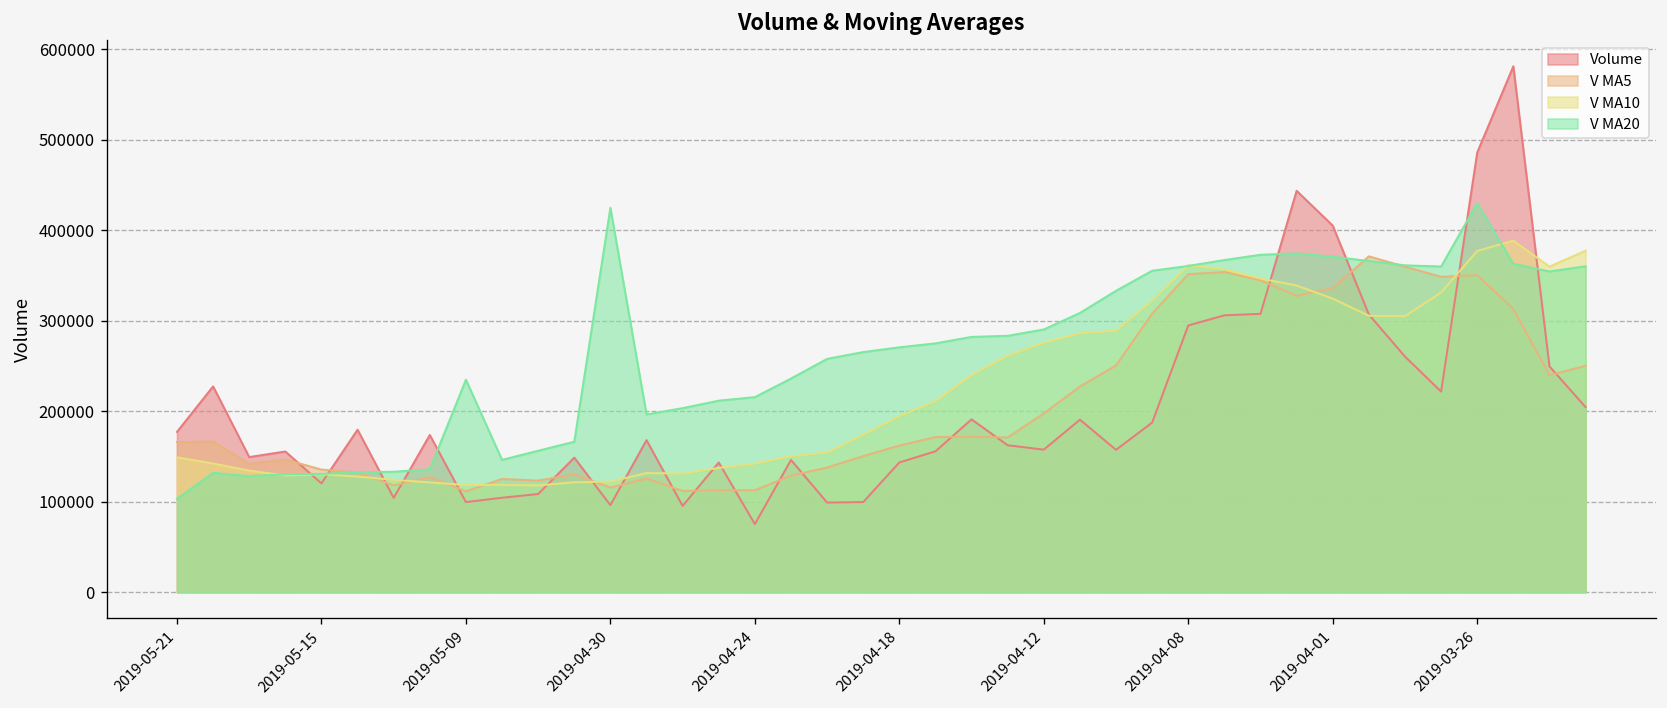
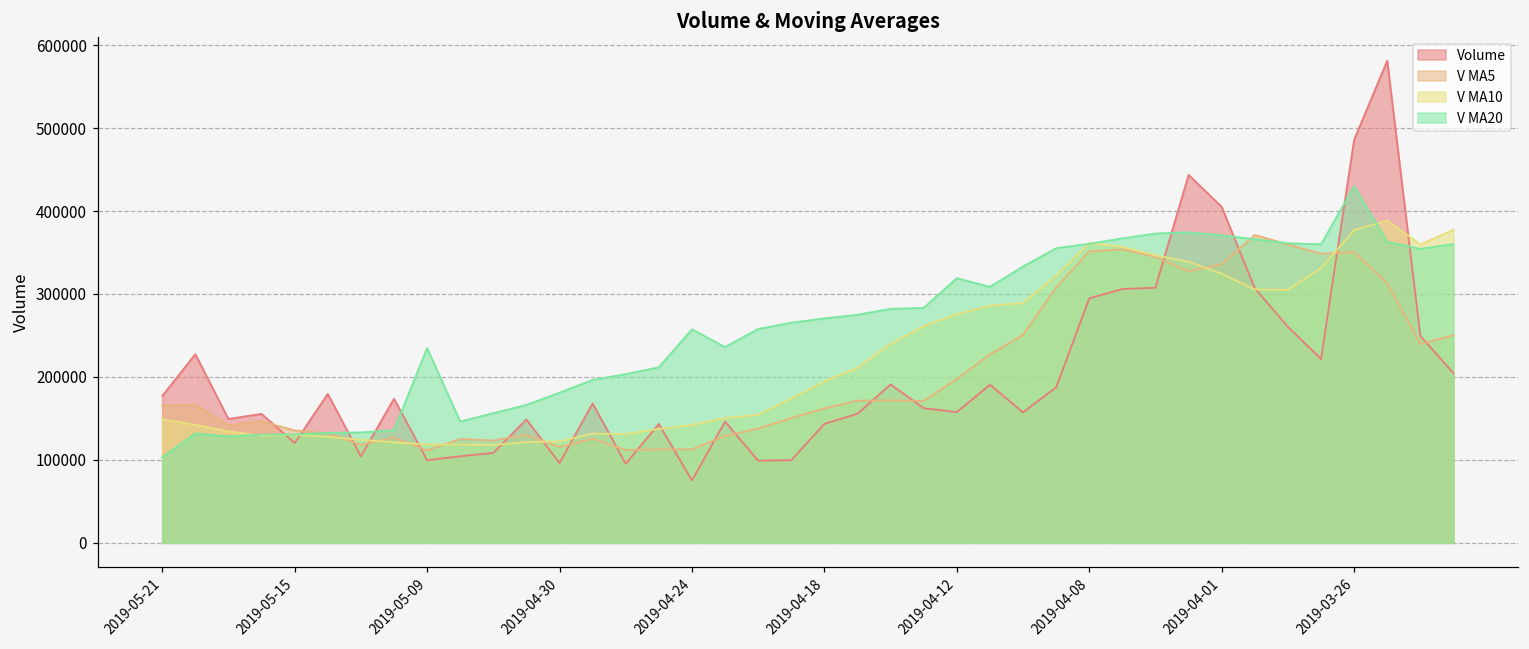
V MA20, 2019-04-30: 420000 -> 180000
V MA20, 2019-04-24: 220000 -> 260000
V MA20, 2019-04-12: 290000 -> 320000
